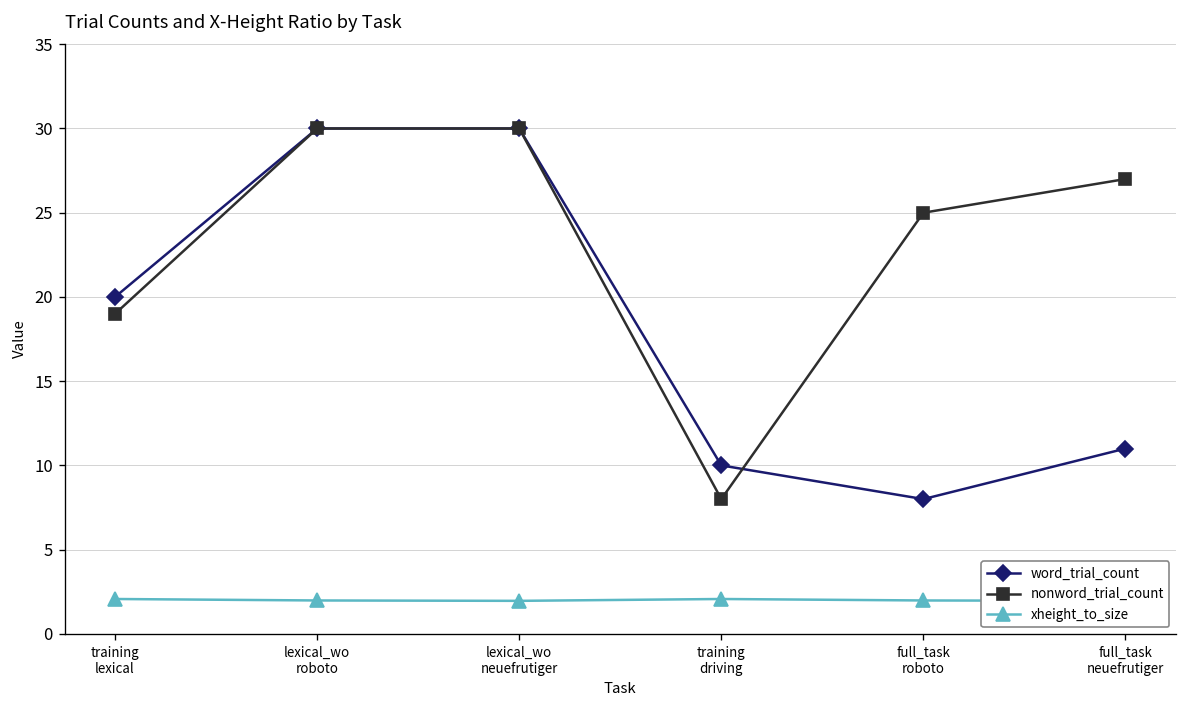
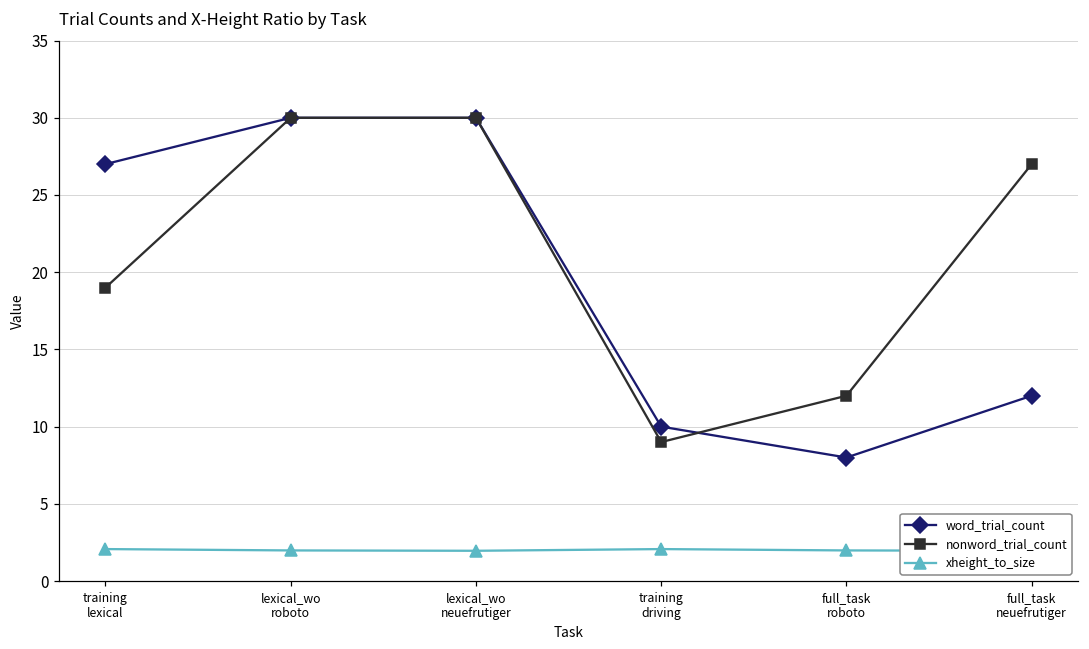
word_trial_count, training lexical: 20 -> 27
nonword_trial_count, training driving: 8 -> 9
nonword_trial_count, full_task roboto: 25 -> 12
word_trial_count, full_task neuefrutiger: 11 -> 12
